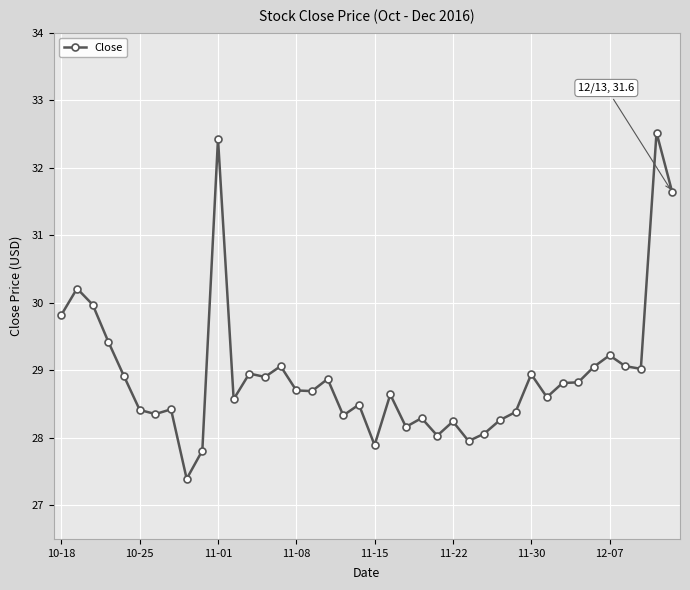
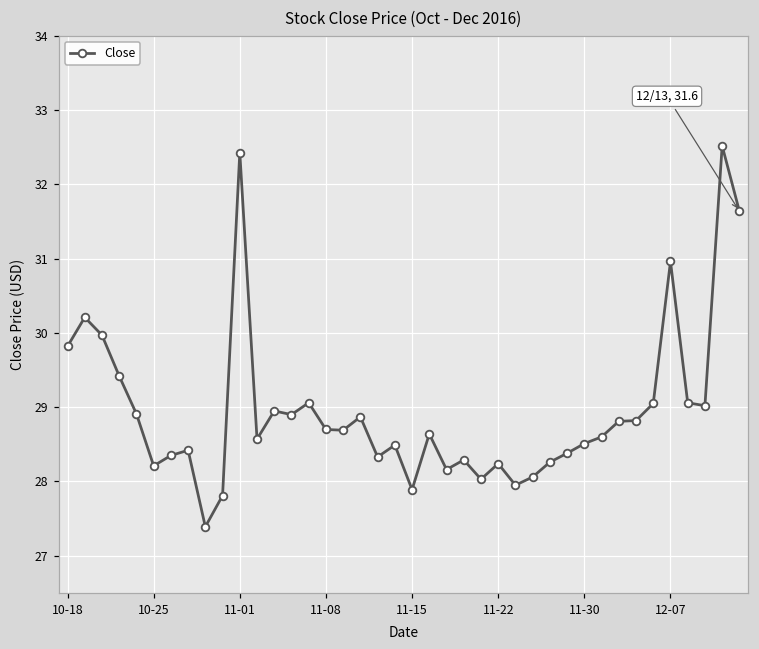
10-25: 28.4 -> 28.2
11-30: 28.9 -> 28.5
12-07: 29.2 -> 31.0
